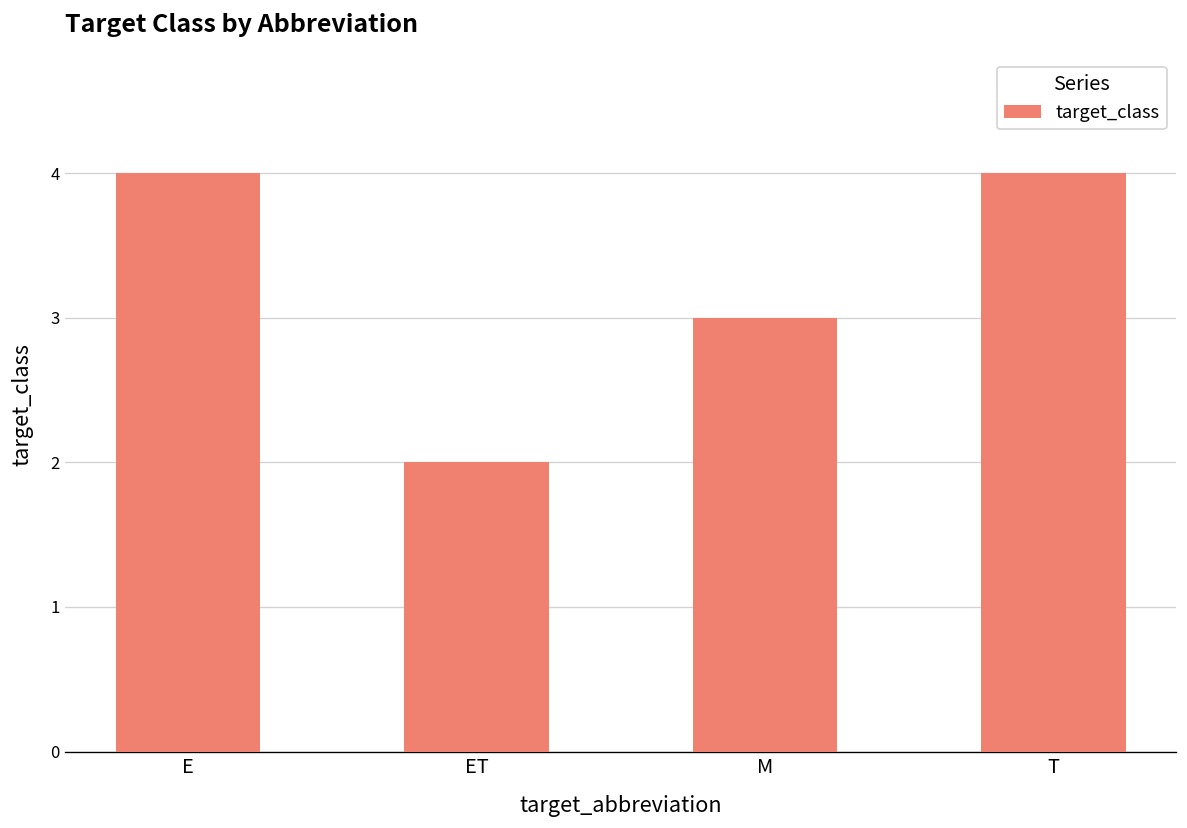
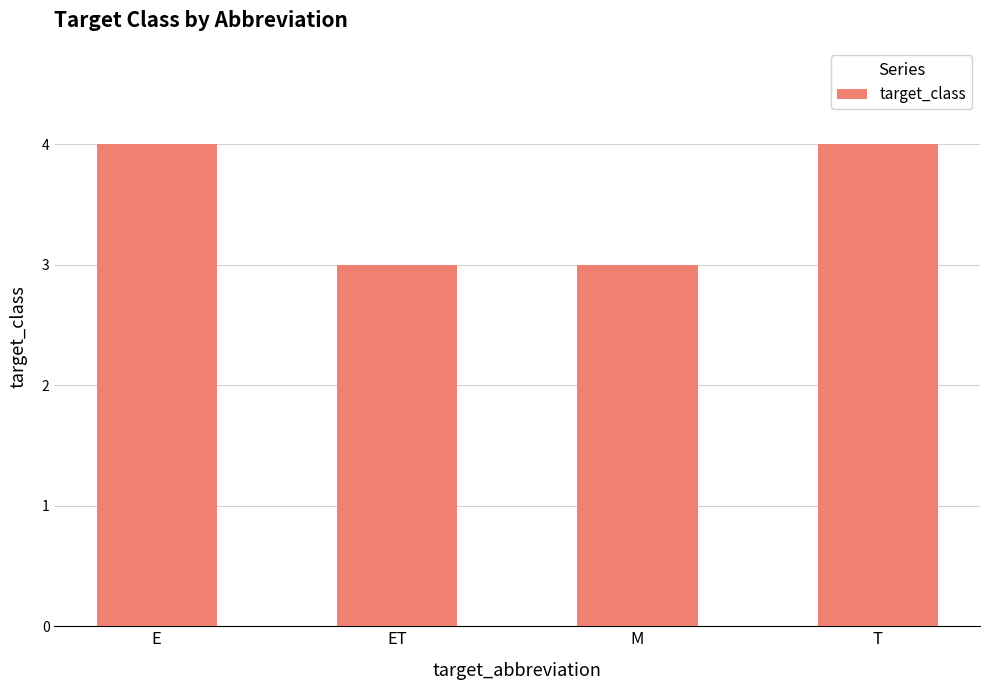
ET: 2 -> 3
